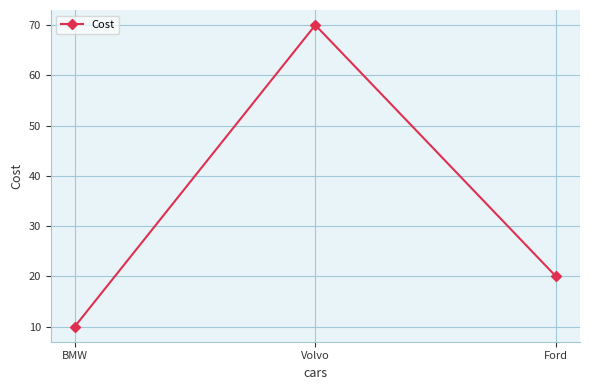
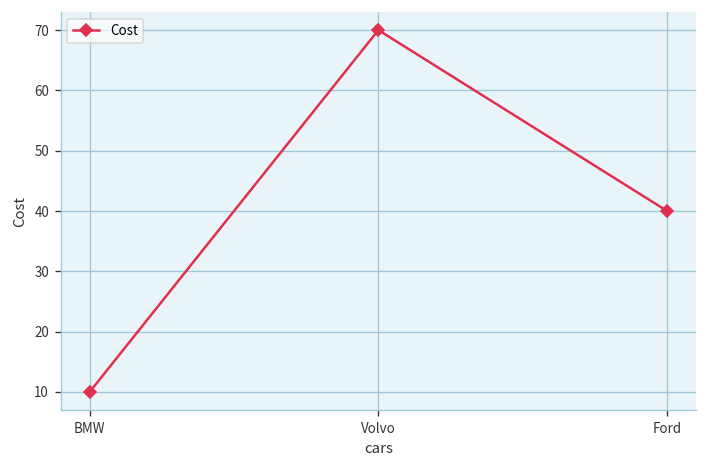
Ford: 20 -> 40
